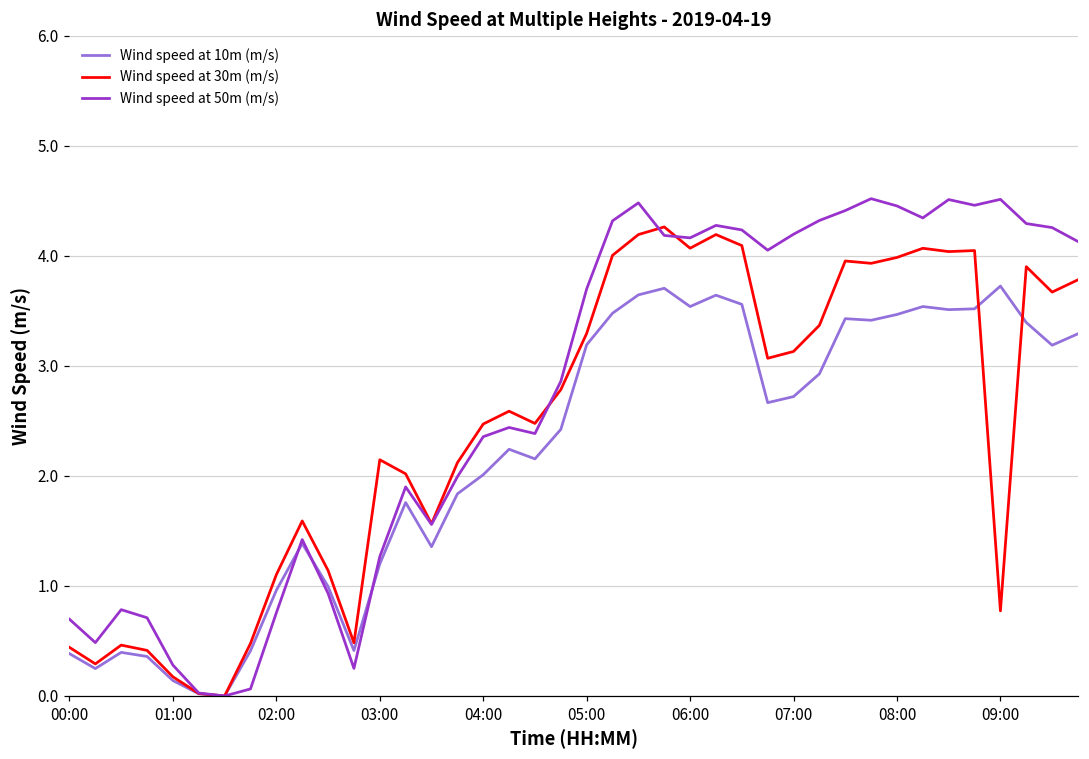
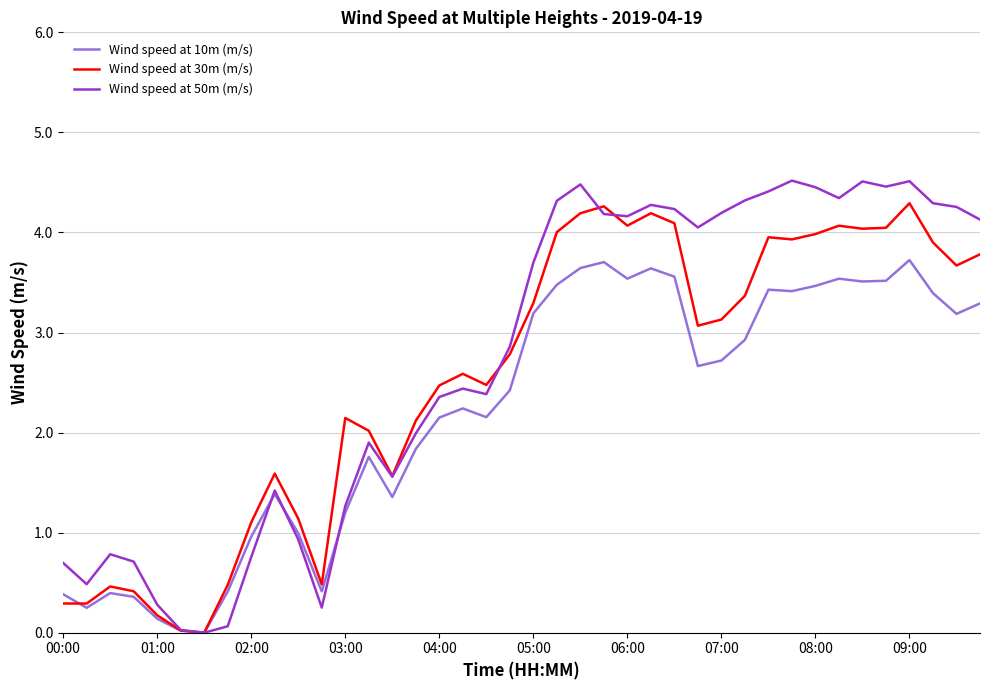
Wind speed at 30m (m/s), 00:00: 0.44 -> 0.29
Wind speed at 10m (m/s), 04:00: 2.01 -> 2.15
Wind speed at 30m (m/s), 09:00: 0.77 -> 4.29
